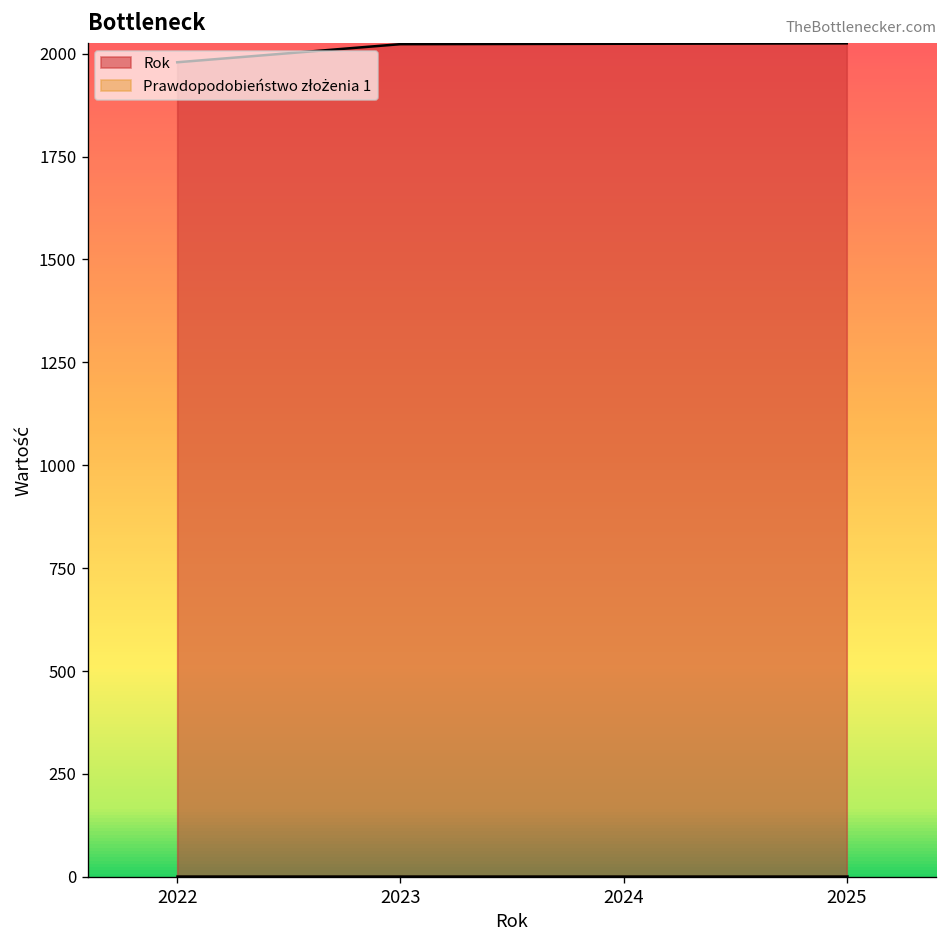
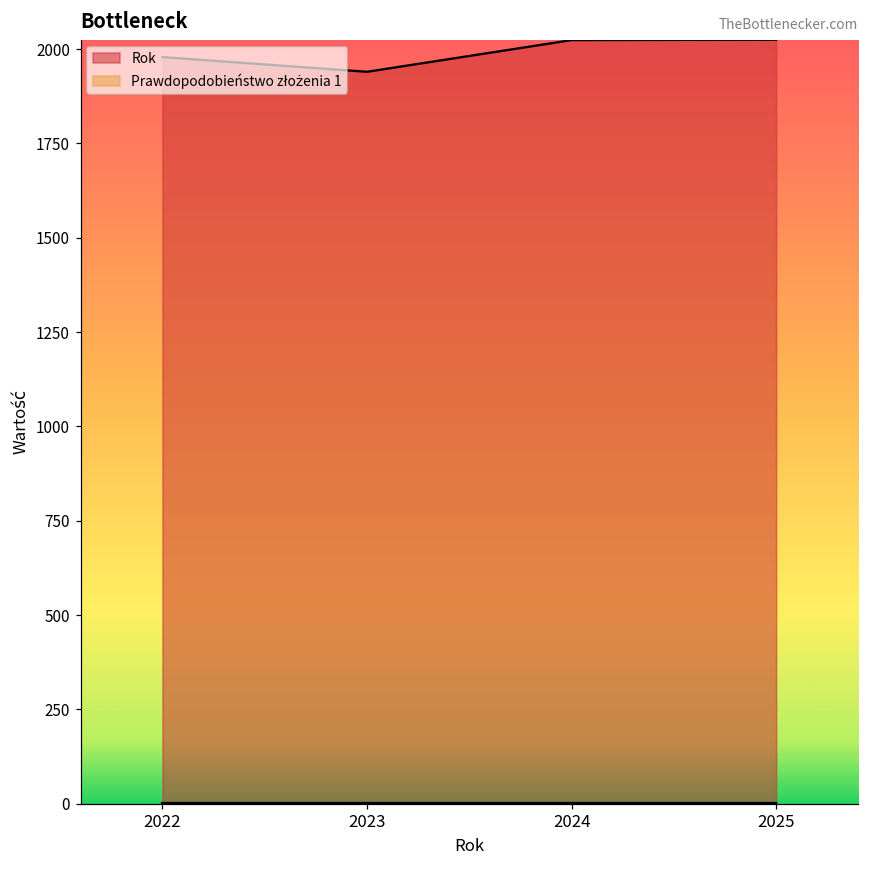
Rok, 2023: 2020 -> 1940
